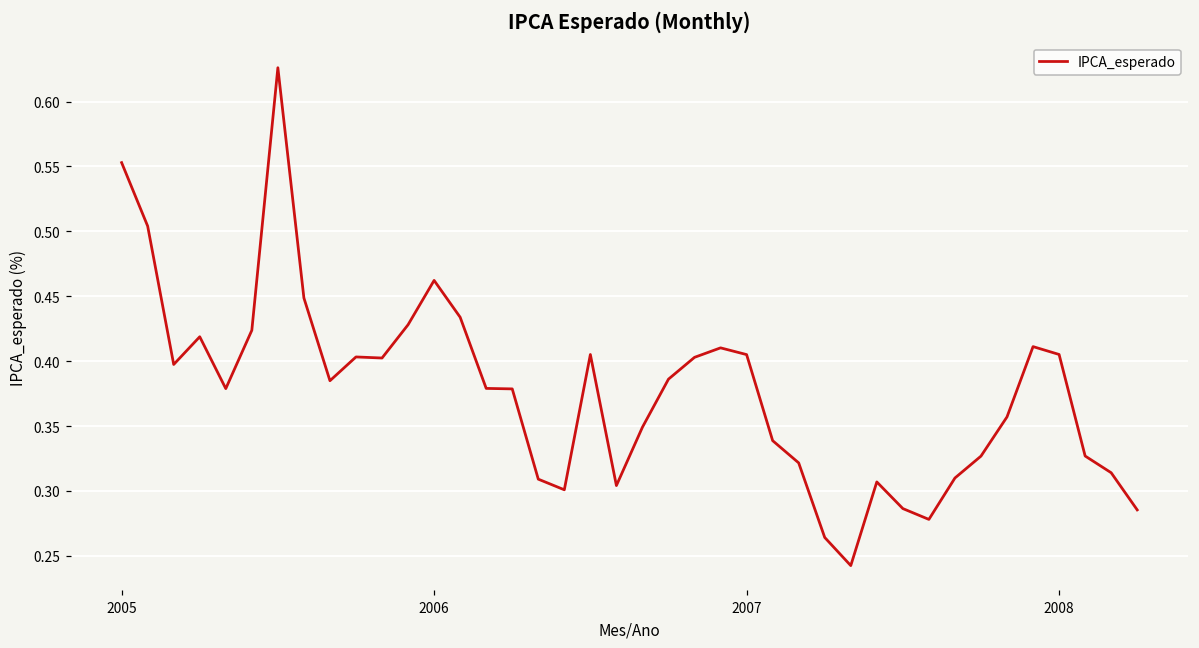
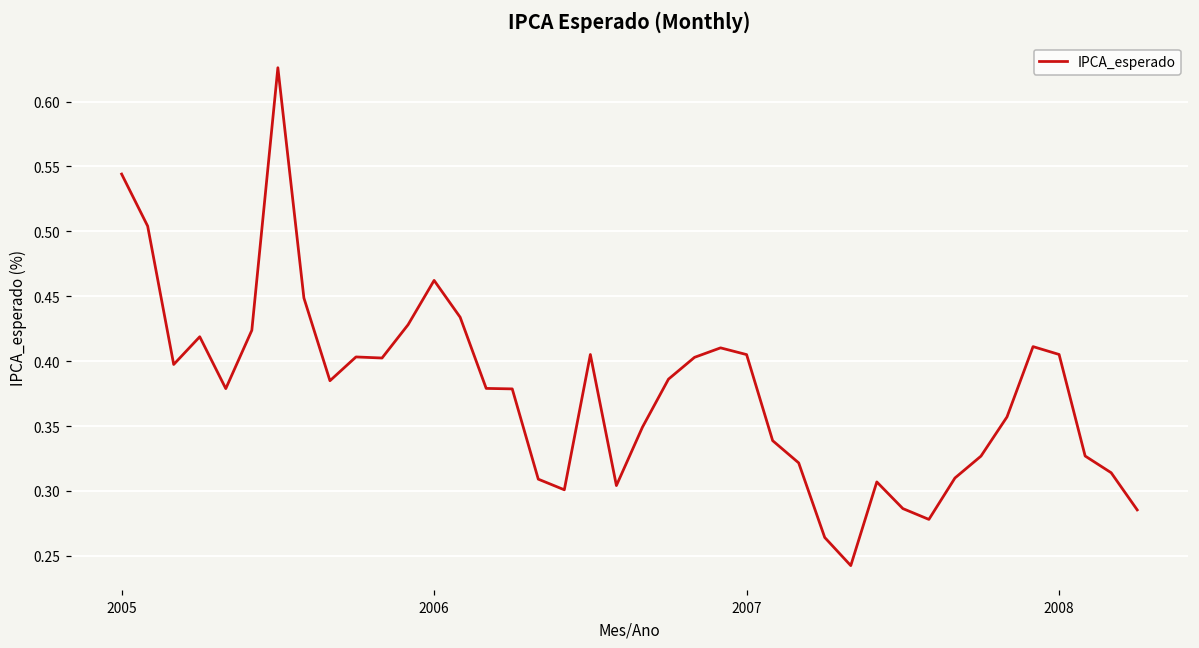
2005: 0.553 -> 0.544
